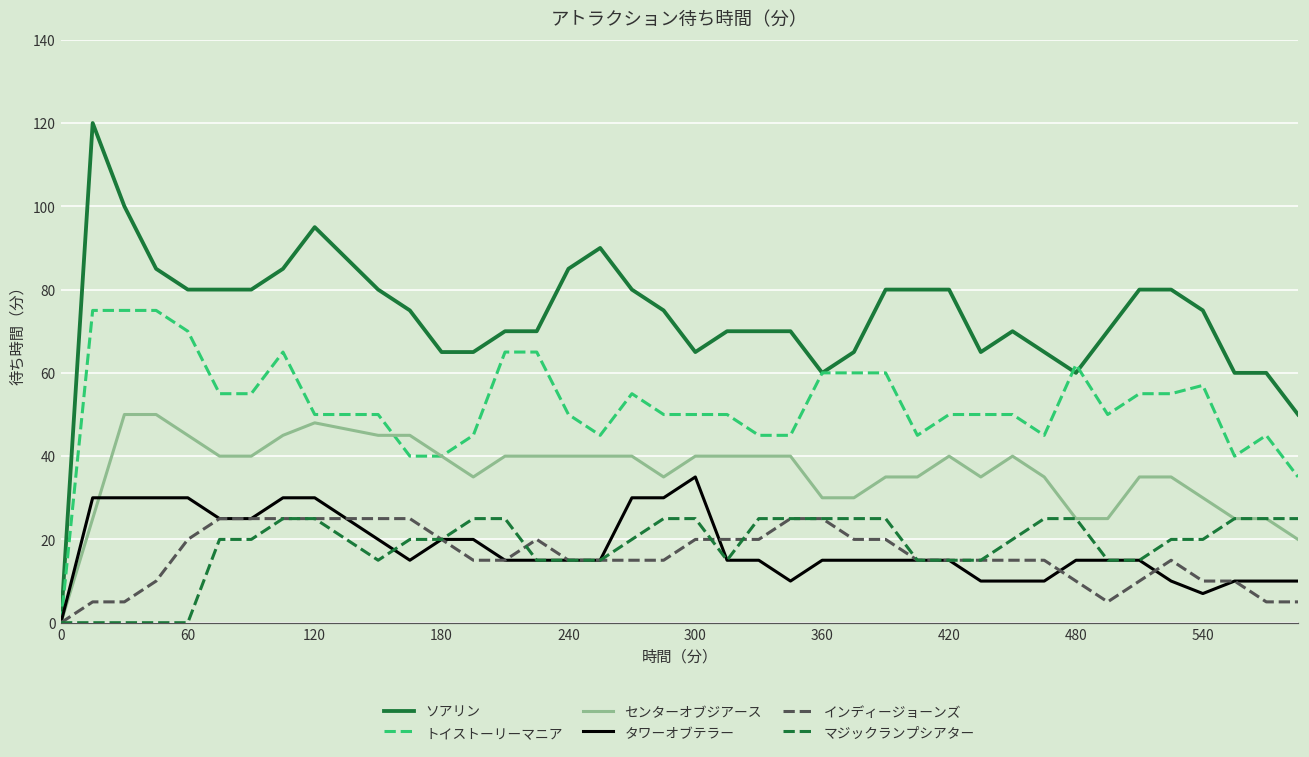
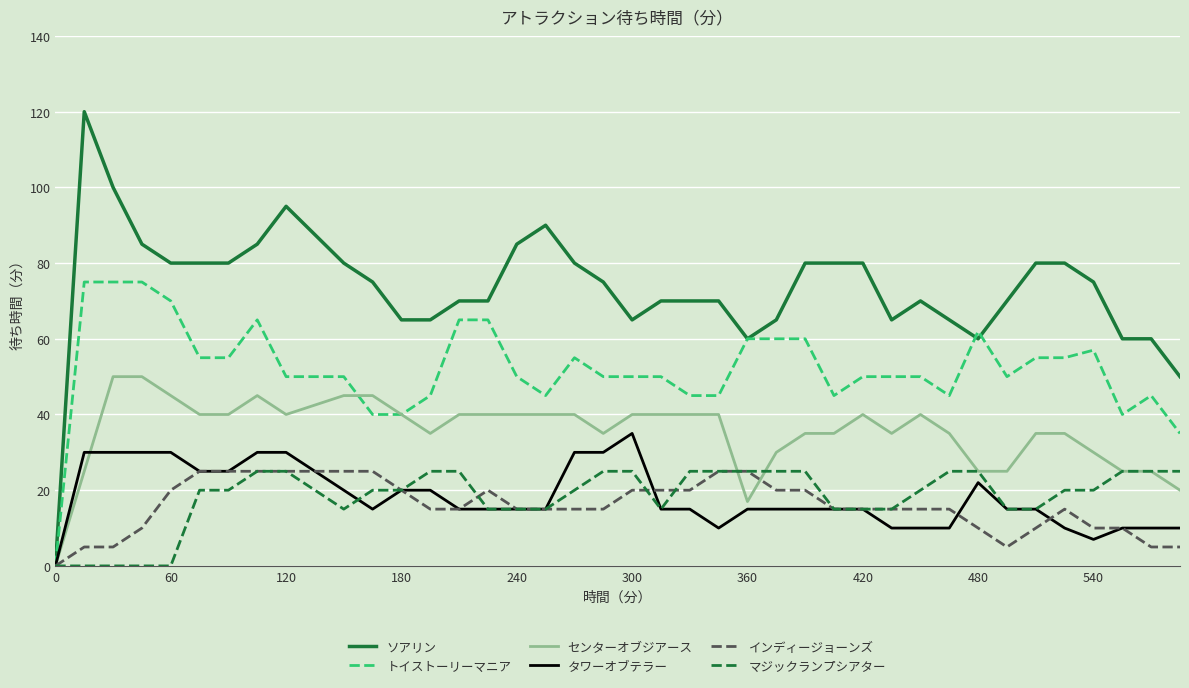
センターオブジアース, 120: 48 -> 40
センターオブジアース, 360: 30 -> 17
タワーオブテラー, 480: 15 -> 22
